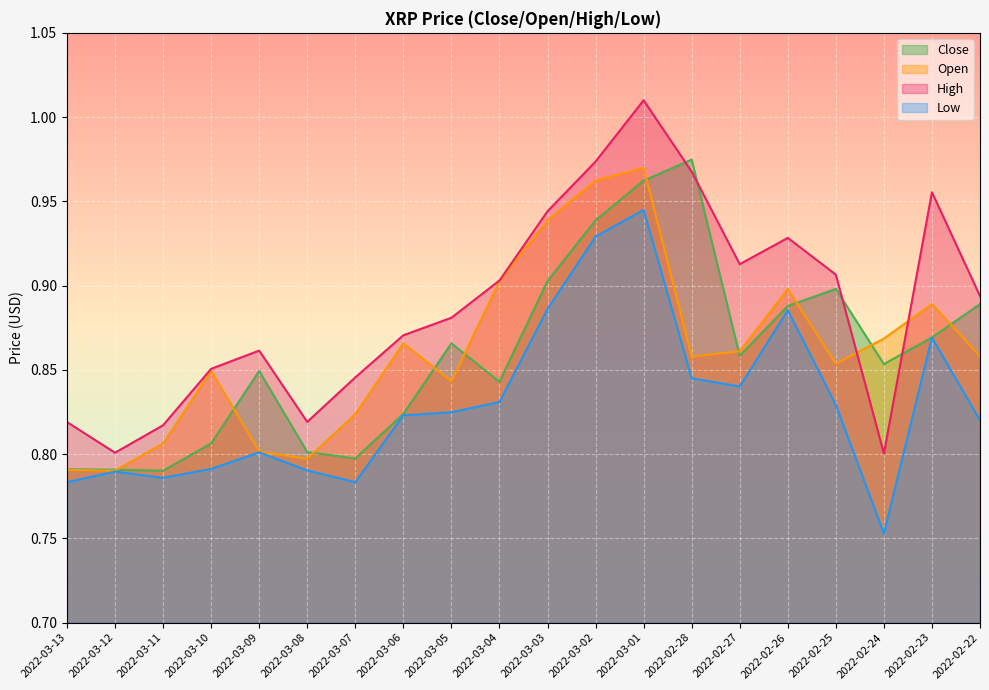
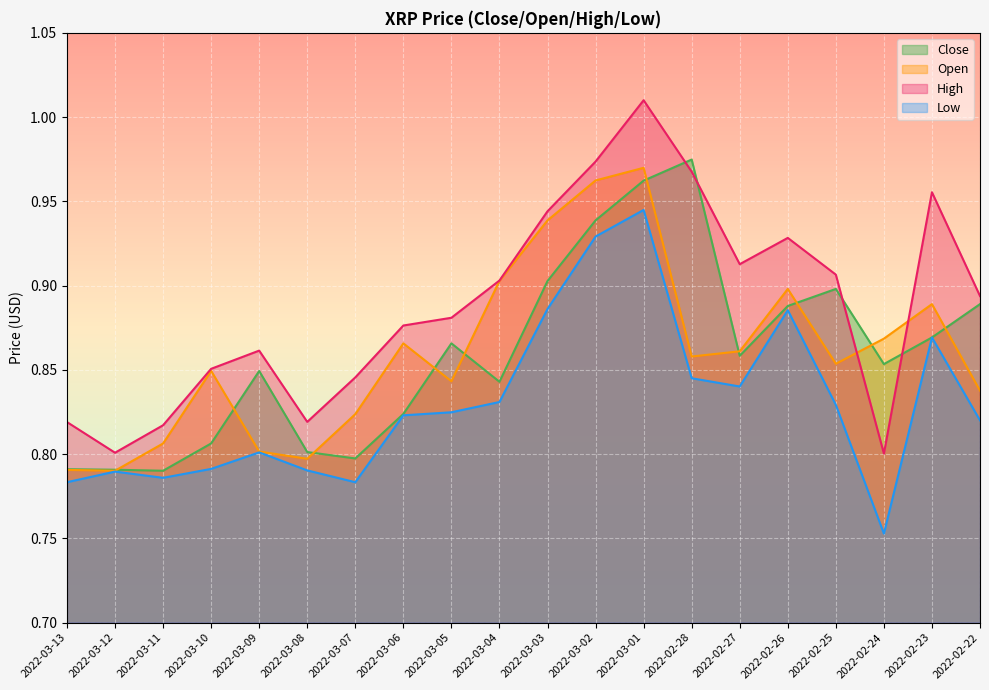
High, 2022-03-06: 0.871 -> 0.876
Open, 2022-02-22: 0.858 -> 0.838
